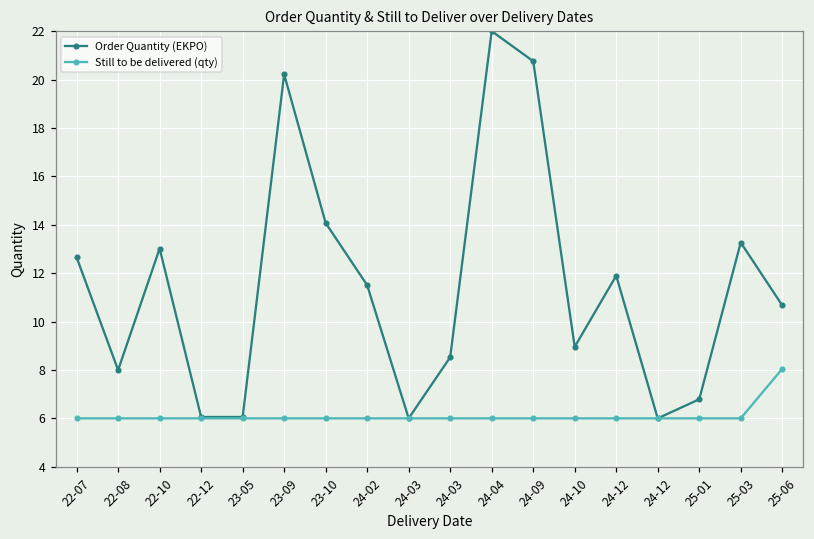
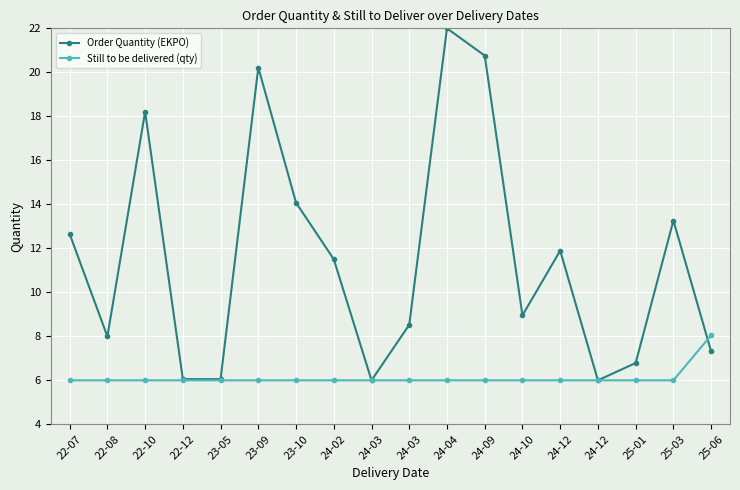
Order Quantity (EKPO), 22-10: 13.0 -> 18.2
Order Quantity (EKPO), 25-06: 10.7 -> 7.3
